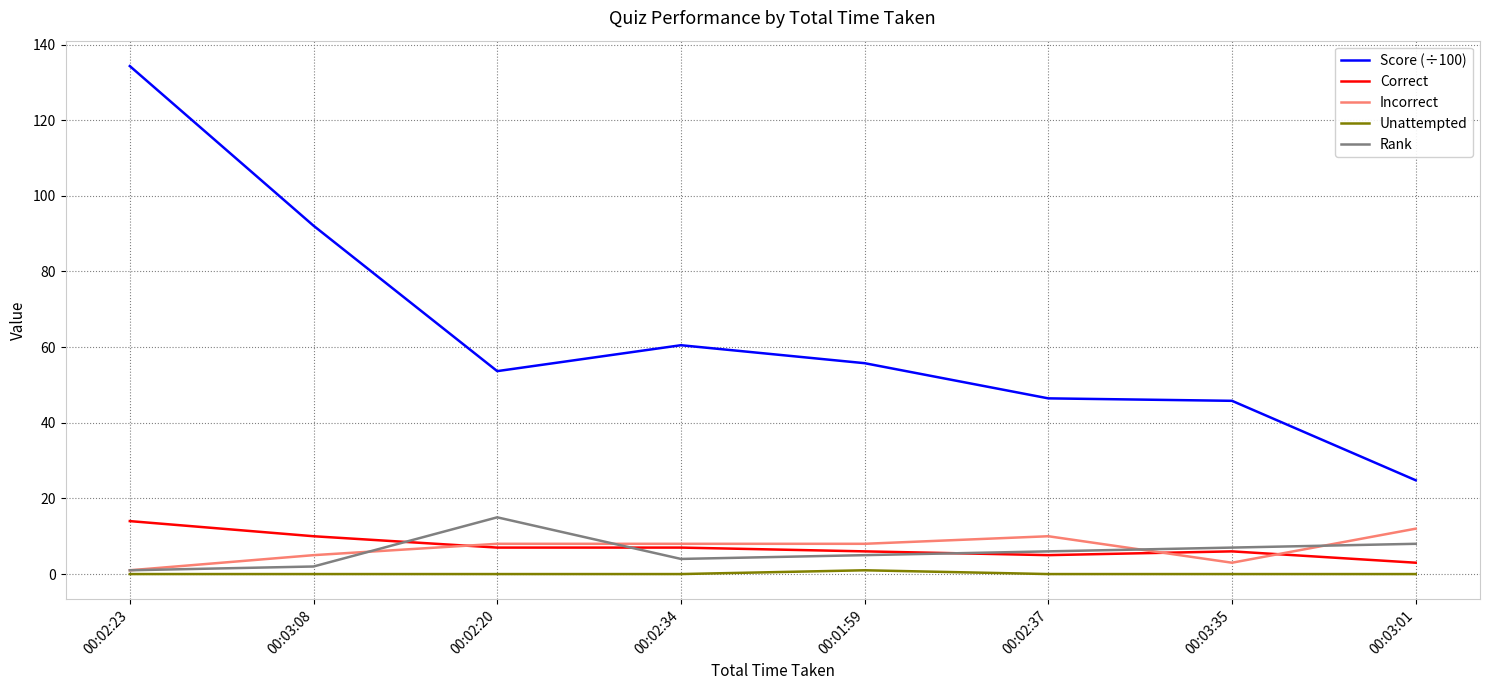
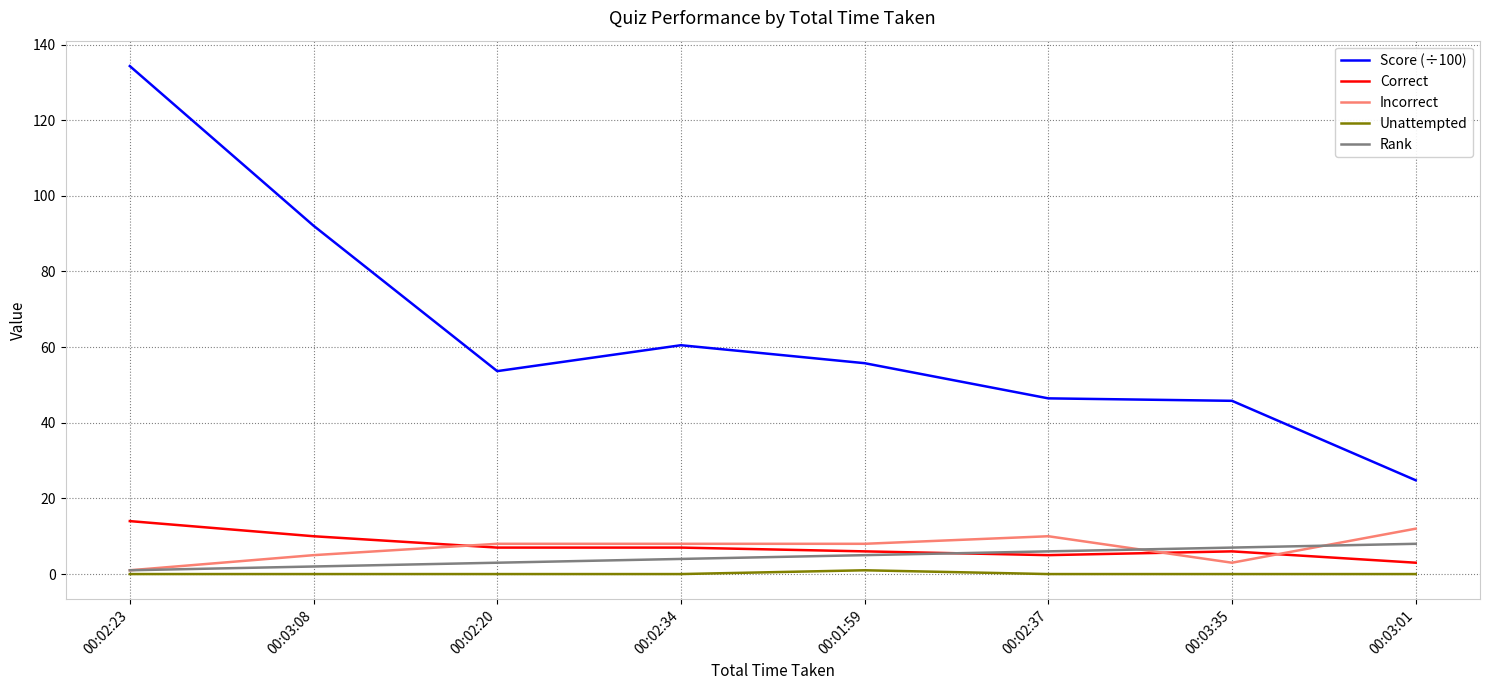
Rank, 00:02:20: 15 -> 3
